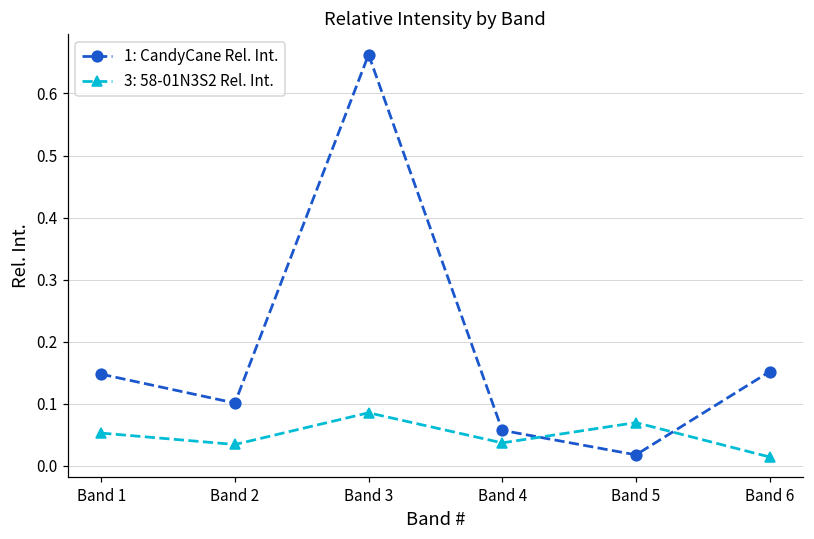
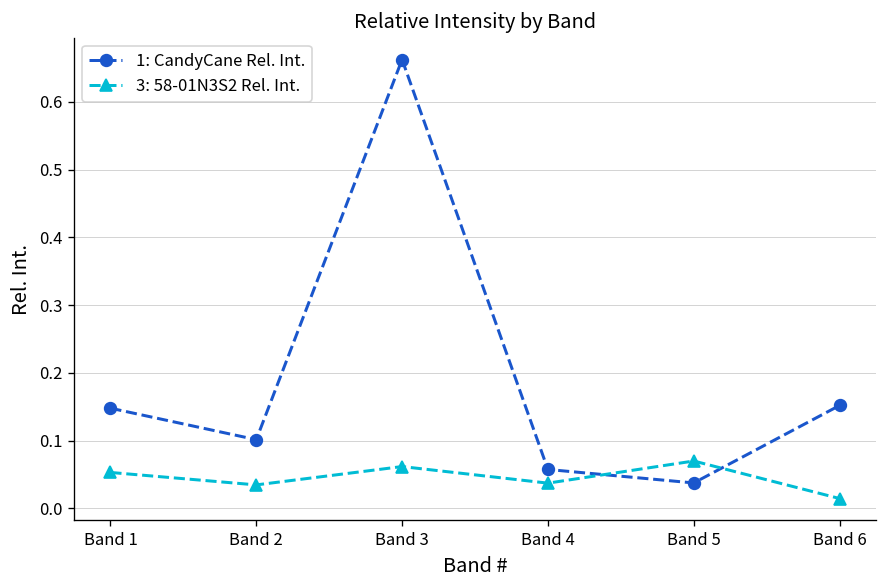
3: 58-01N3S2 Rel. Int., Band 3: 0.09 -> 0.06
1: CandyCane Rel. Int., Band 5: 0.02 -> 0.04
